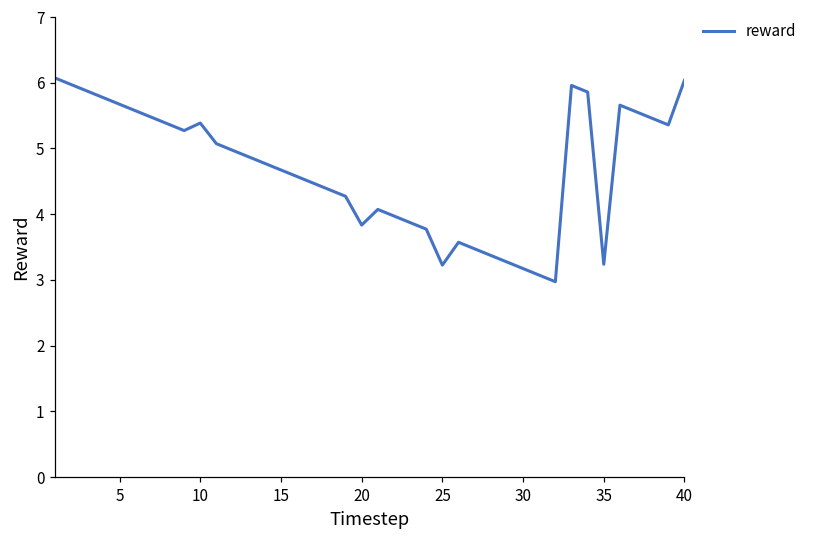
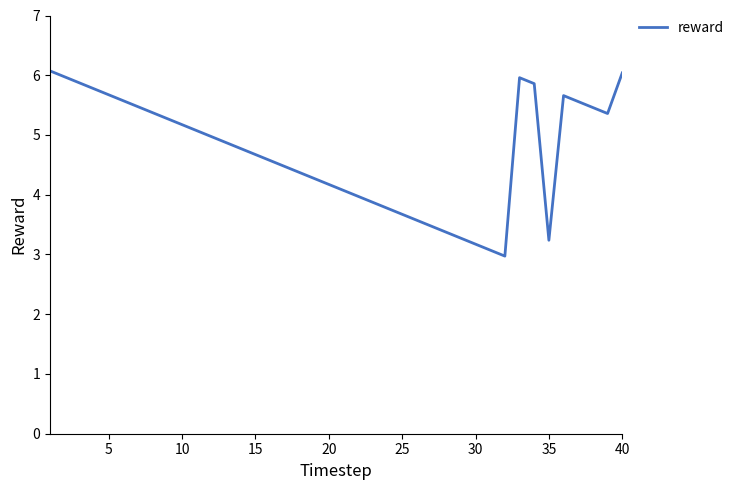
10: 5.4 -> 5.2
20: 3.8 -> 4.2
25: 3.2 -> 3.7
